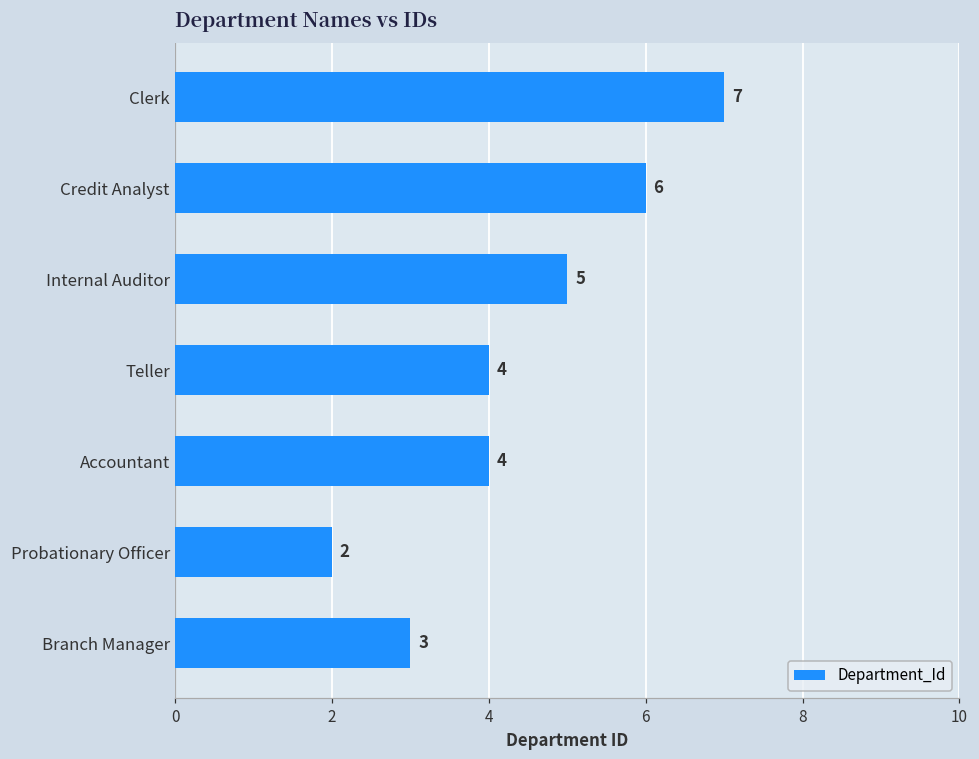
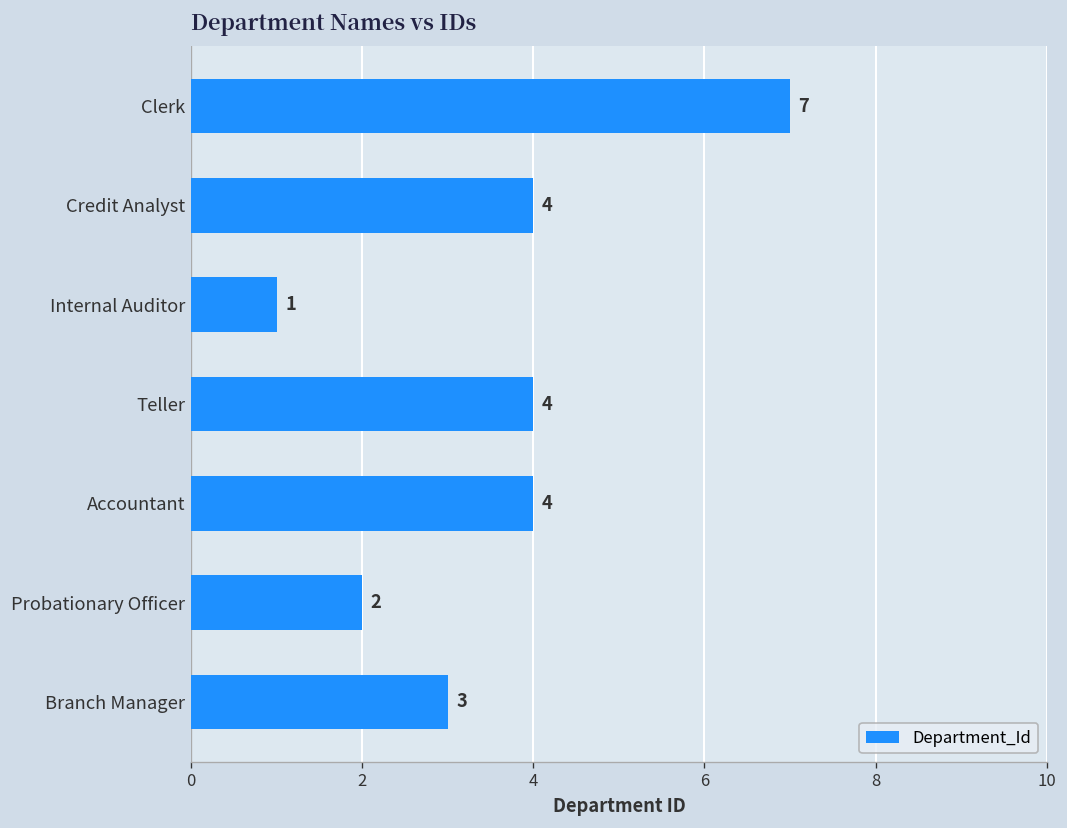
Credit Analyst: 6 -> 4
Internal Auditor: 5 -> 1
